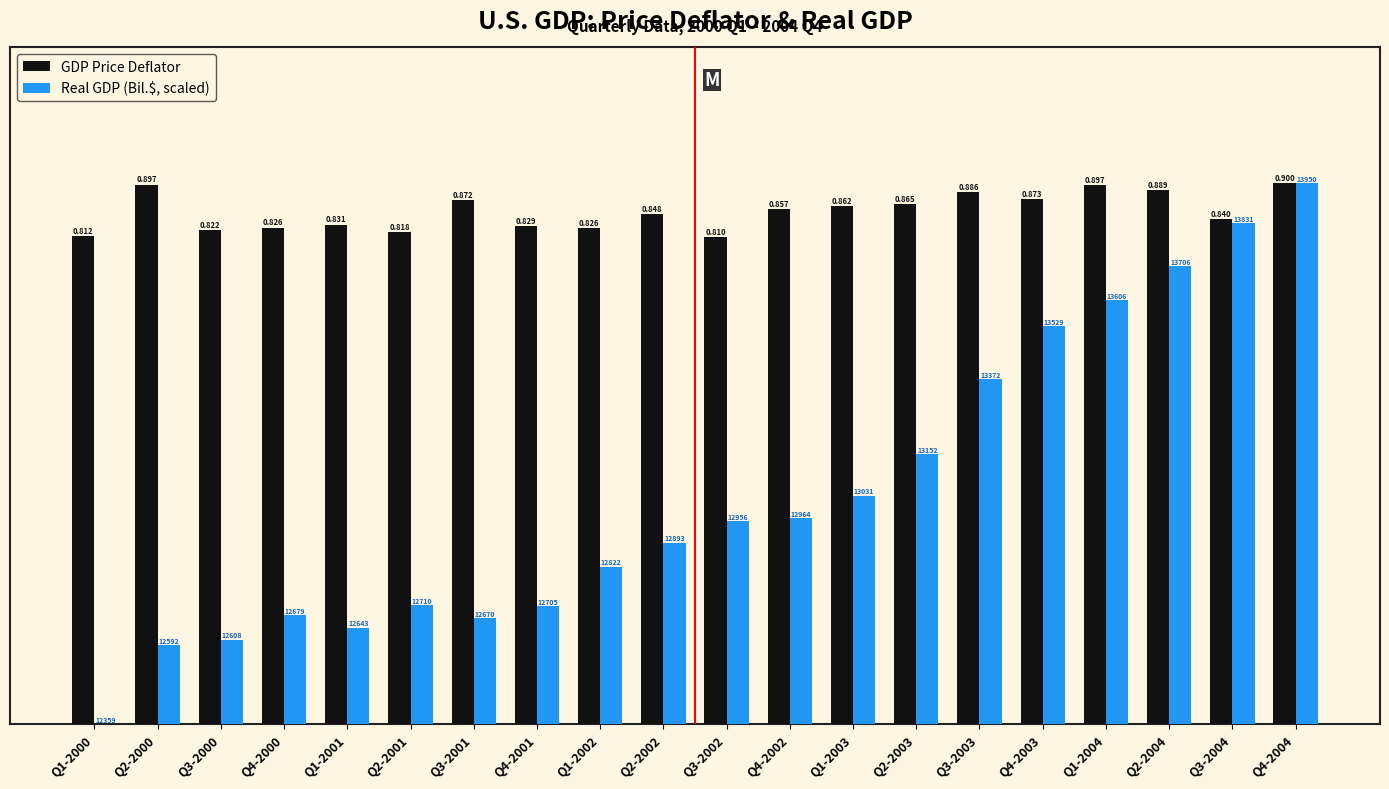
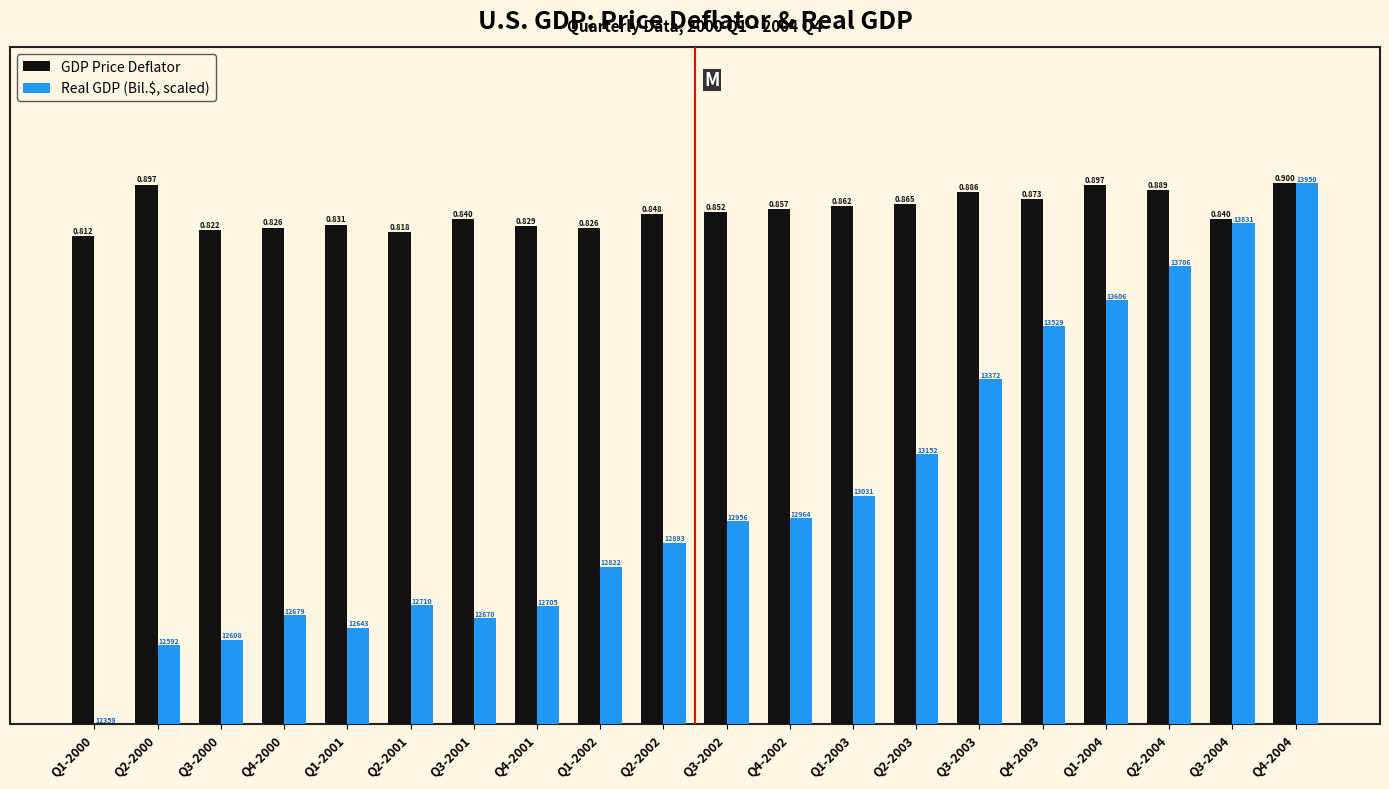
GDP Price Deflator, Q3-2001: 0.872 -> 0.840
GDP Price Deflator, Q3-2002: 0.810 -> 0.852
